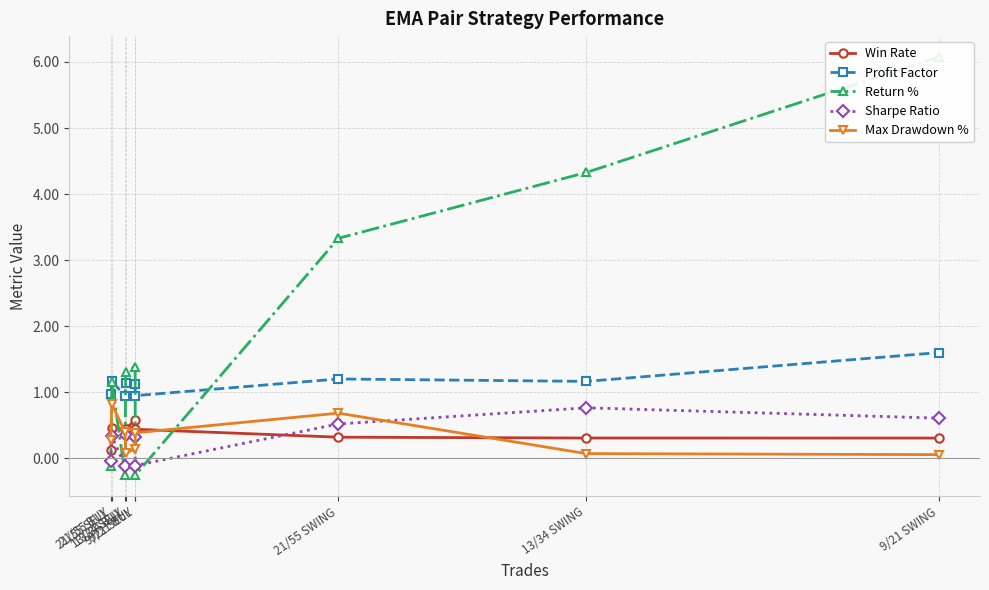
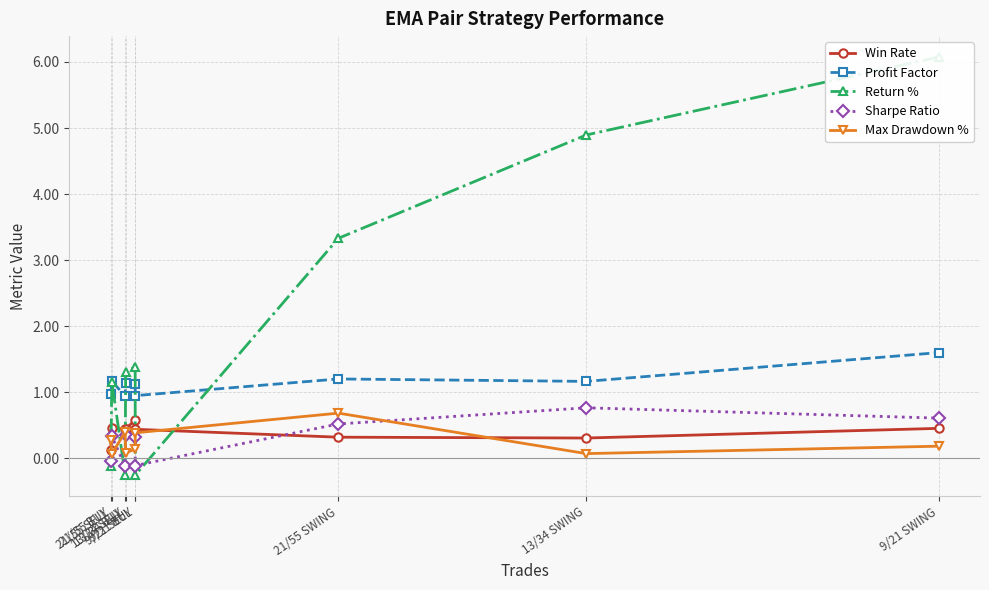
Max Drawdown %, 21/55 SELL: 0.8 -> 0.1
Return %, 13/34 SWING: 4.3 -> 4.9
Win Rate, 9/21 SWING: 0.3 -> 0.5
Max Drawdown %, 9/21 SWING: 0.1 -> 0.2
